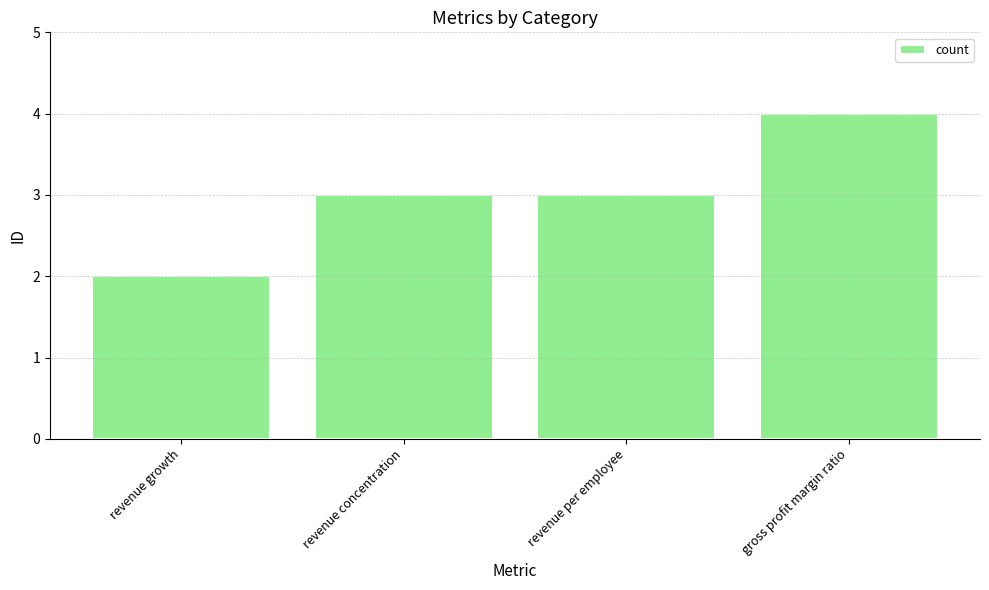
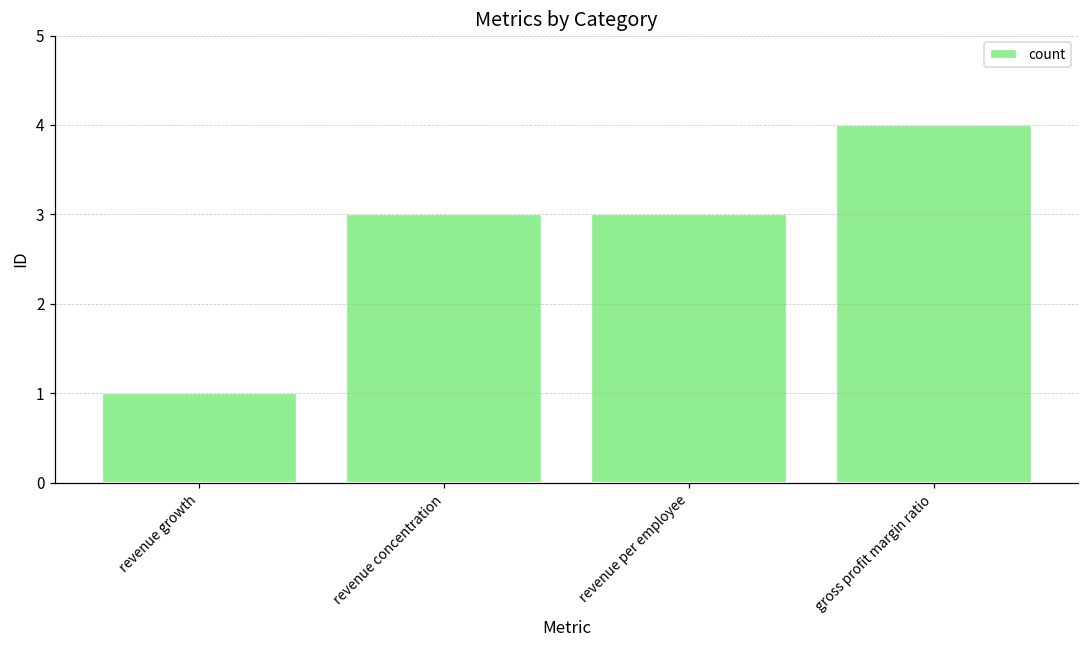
revenue growth: 2 -> 1
